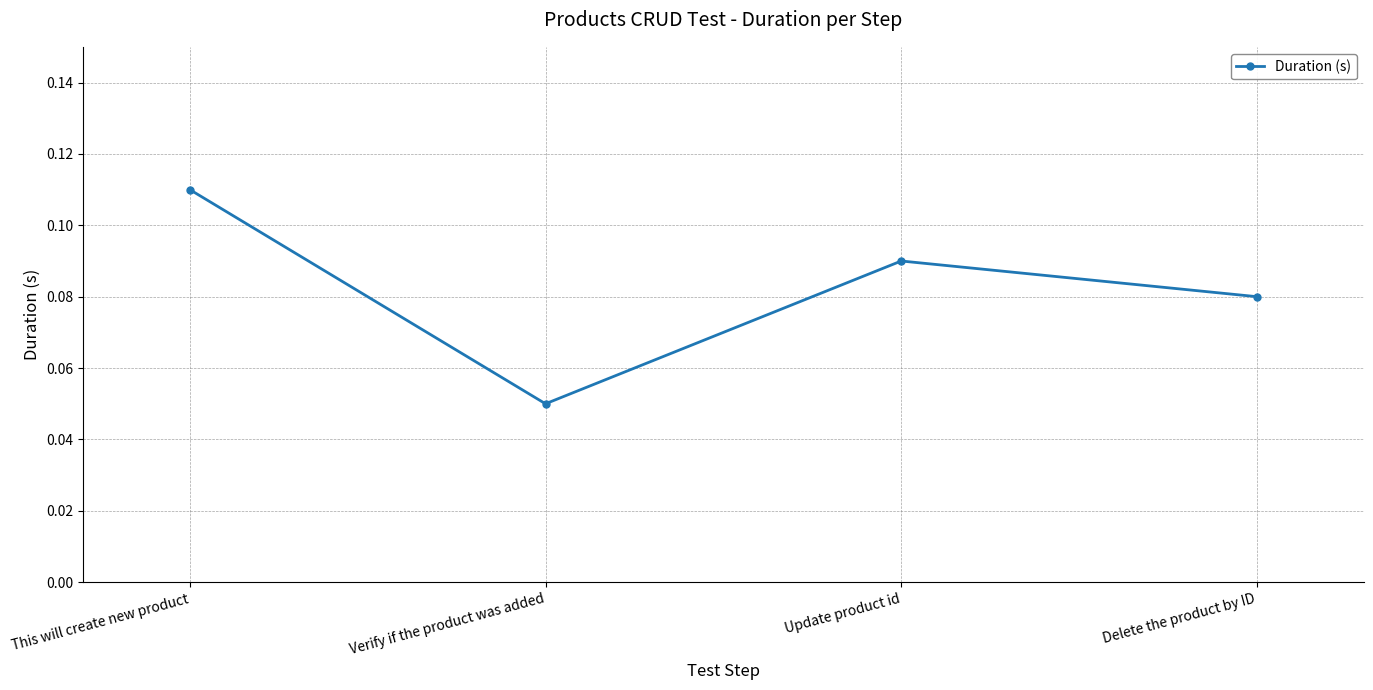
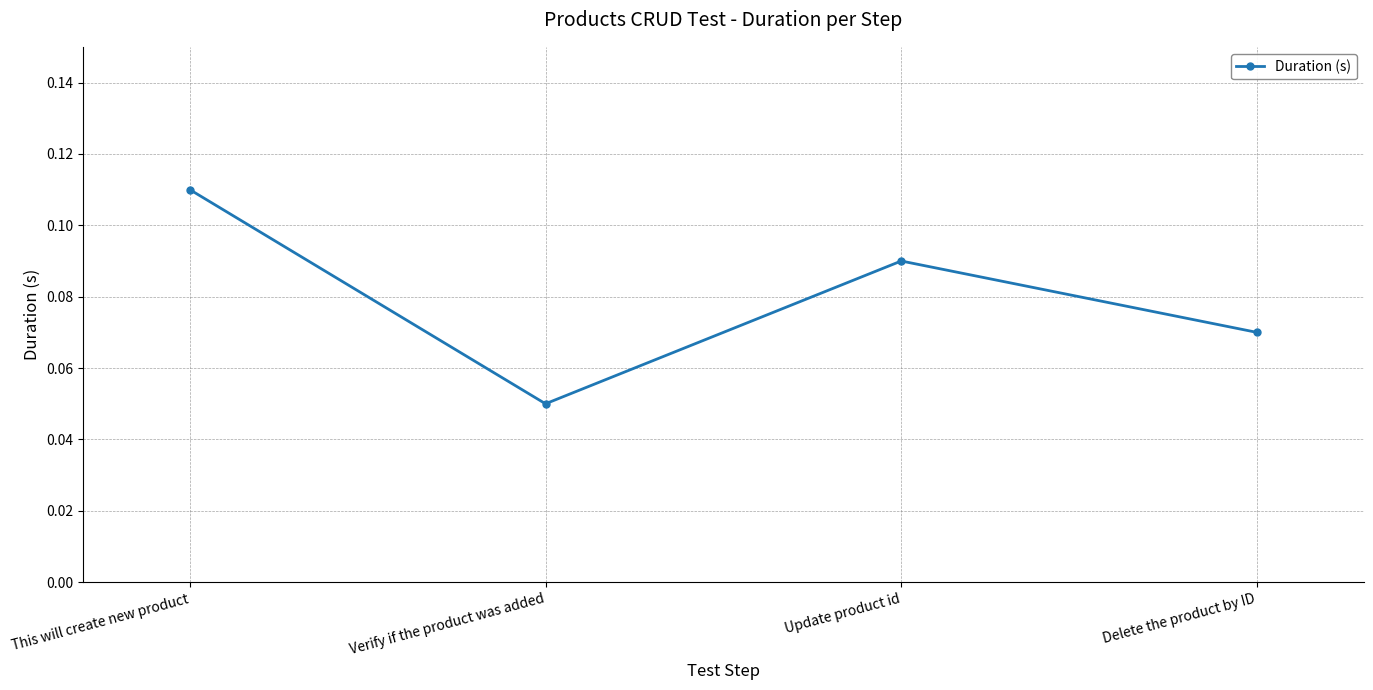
Delete the product by ID: 0.08 -> 0.07
